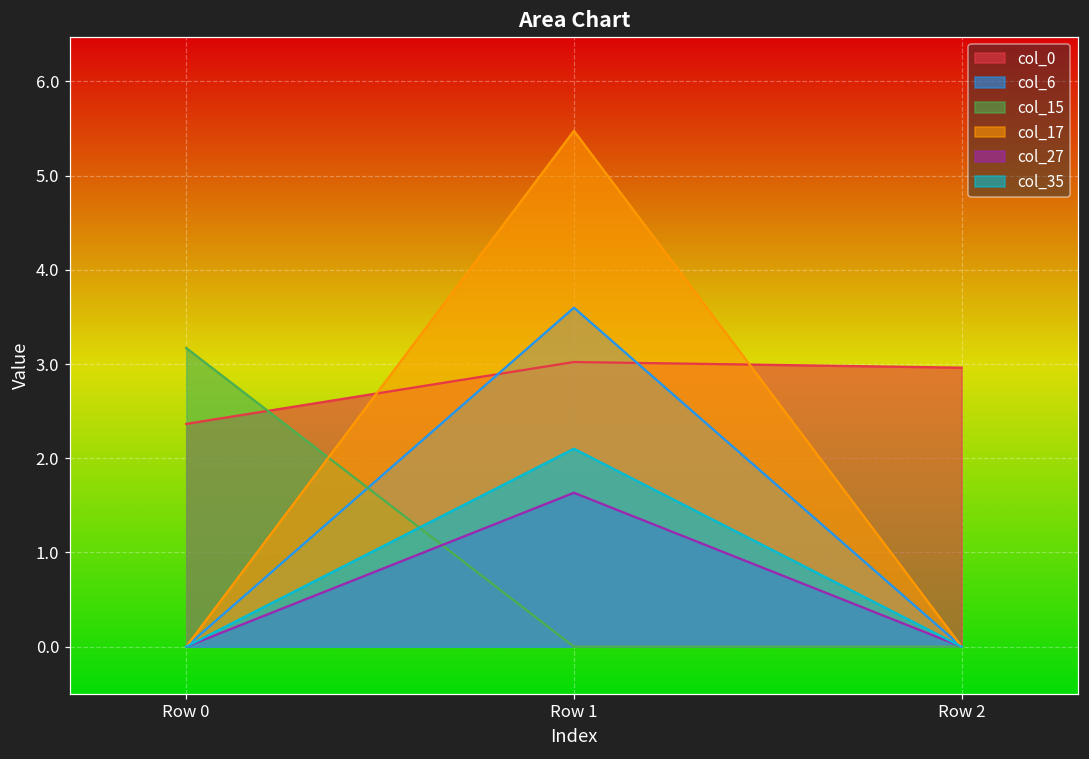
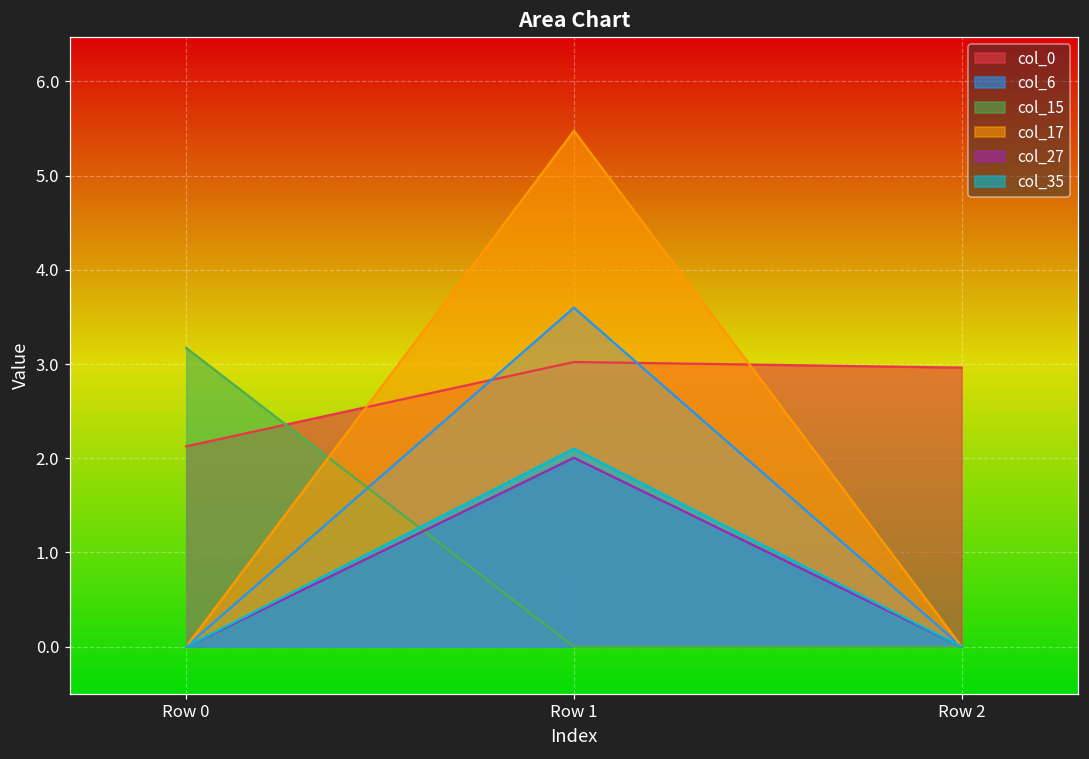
col_0, Row 0: 2.4 -> 2.1
col_27, Row 1: 1.6 -> 2.0
